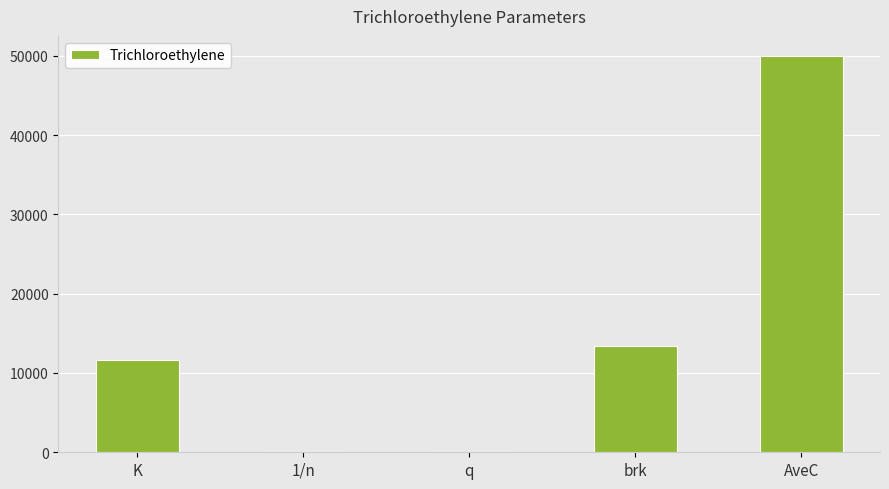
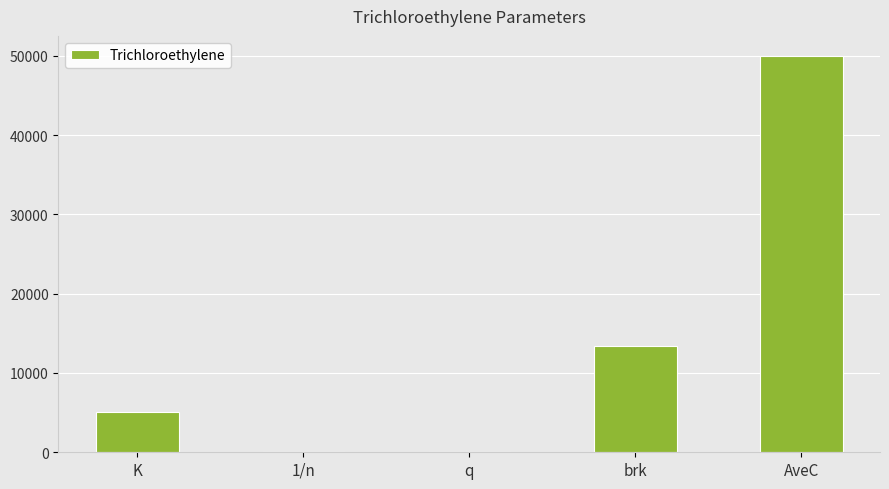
K: 12000 -> 5000
